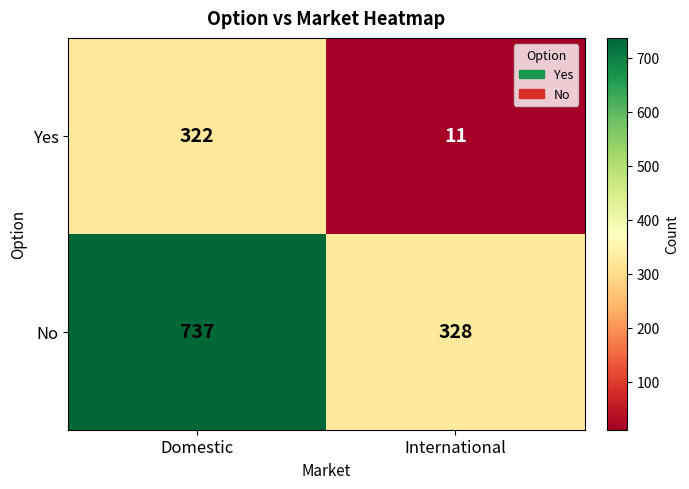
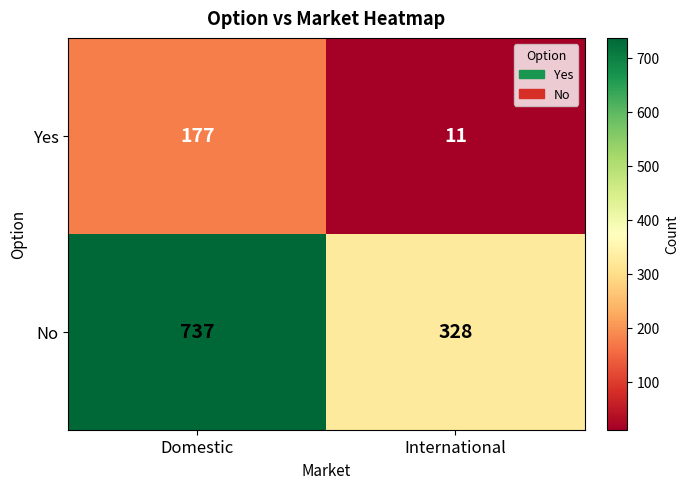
Yes, Domestic: 322 -> 177
